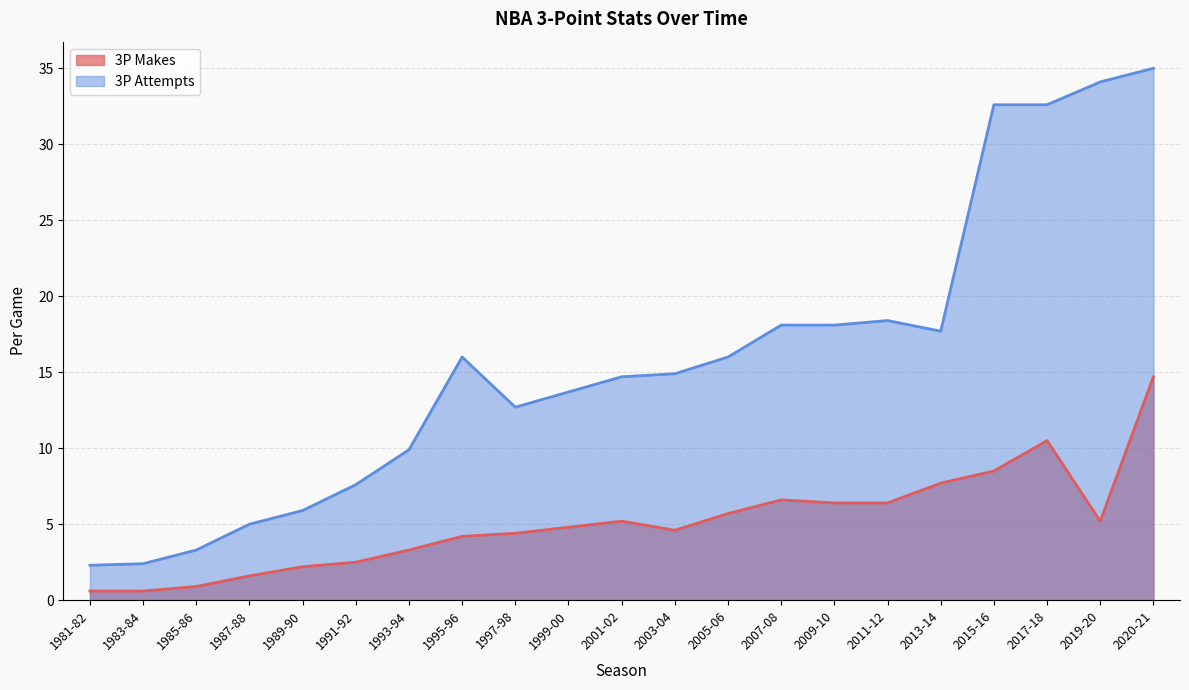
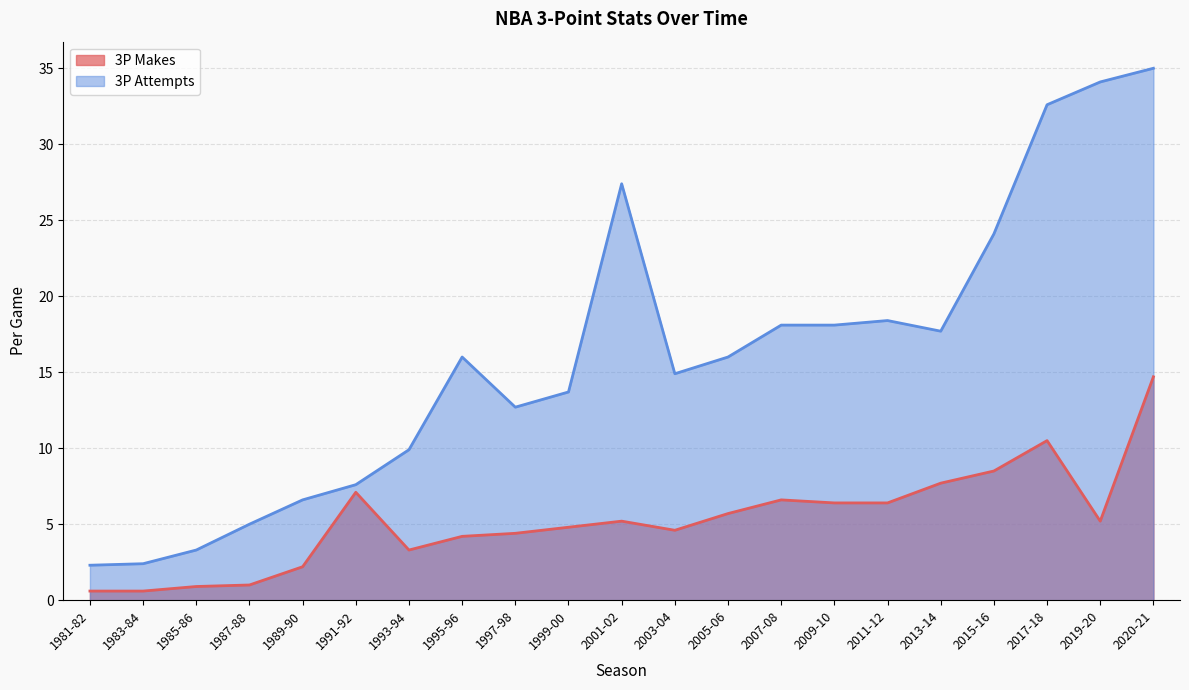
3P Makes, 1987-88: 1.6 -> 1.0
3P Attempts, 1989-90: 5.9 -> 6.6
3P Makes, 1991-92: 2.5 -> 7.1
3P Attempts, 2001-02: 14.7 -> 27.4
3P Attempts, 2015-16: 32.6 -> 24.1
